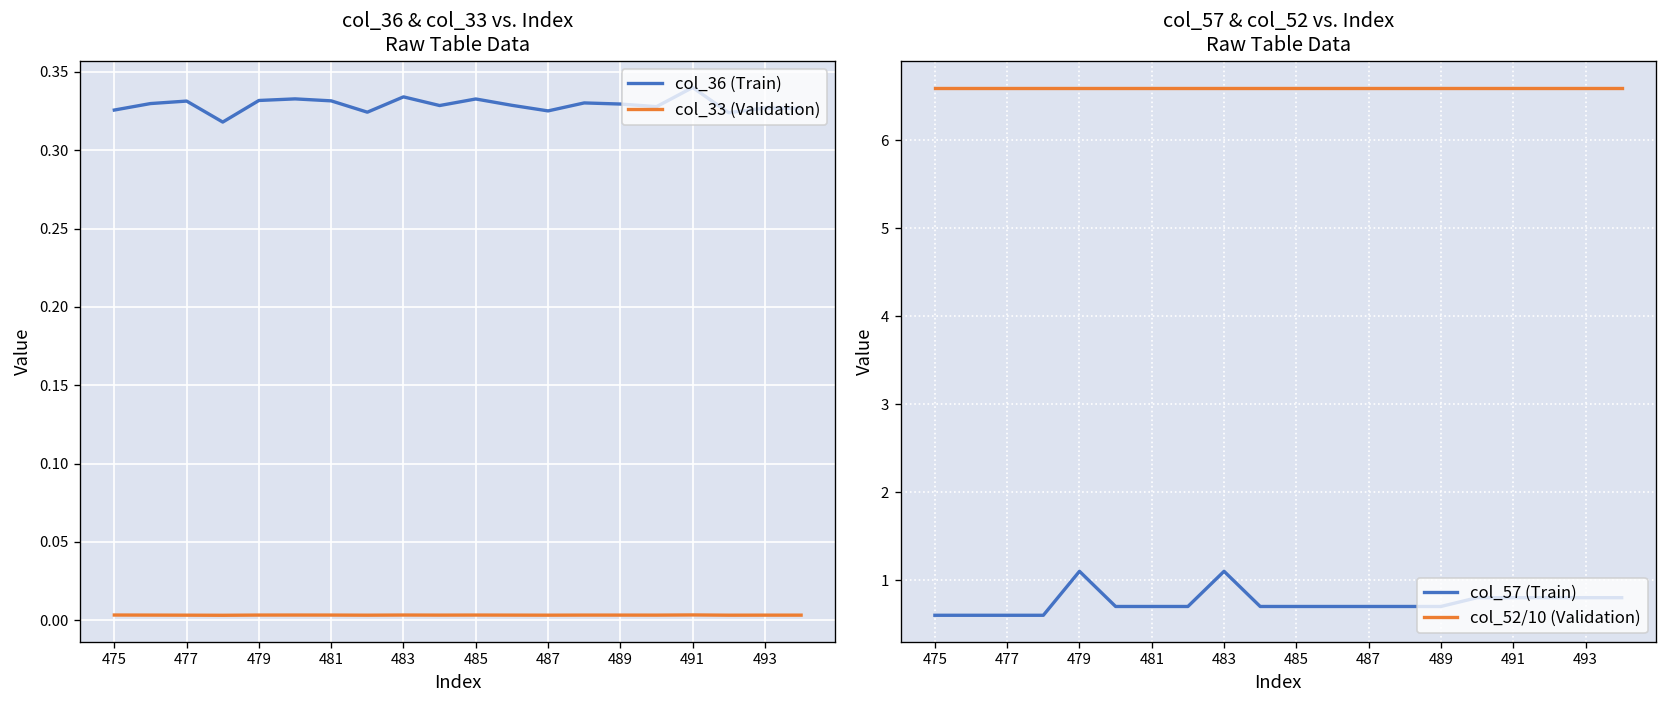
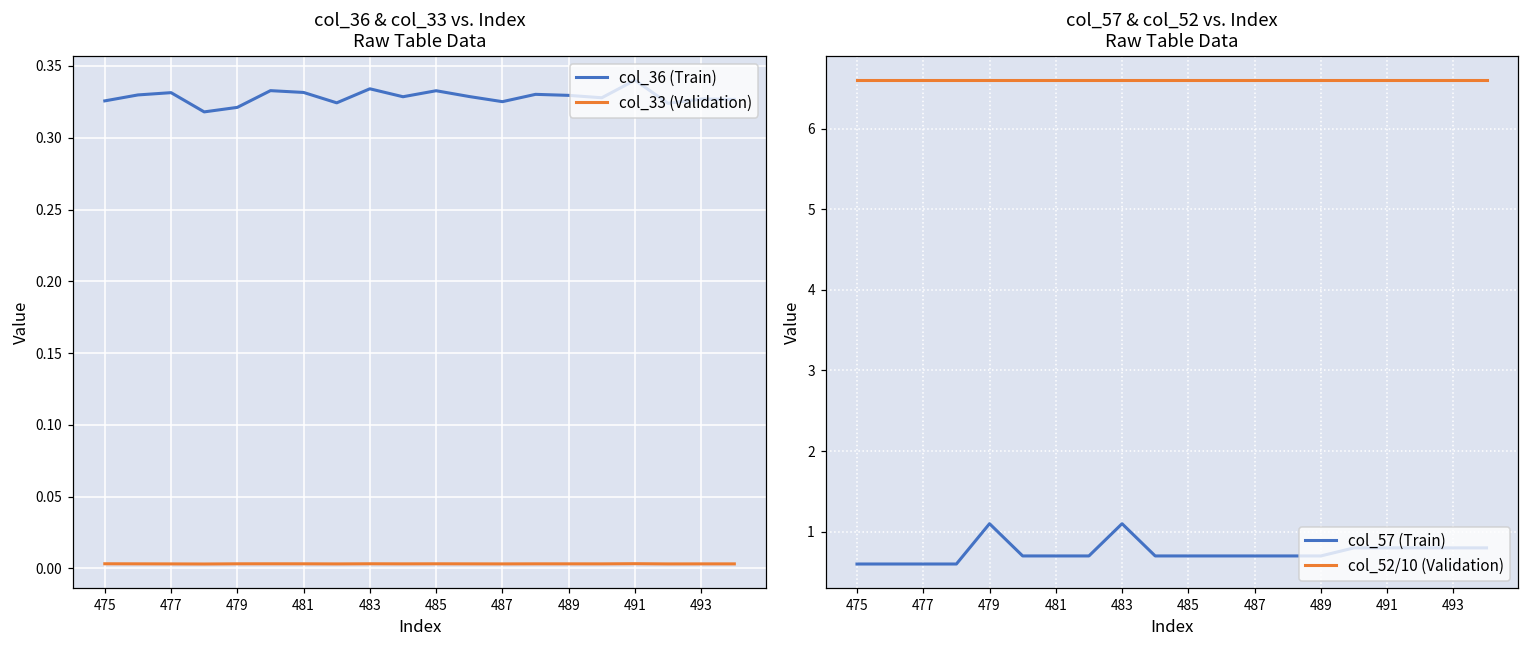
col_36 & col_33 vs. Index Raw Table Data, col_36 (Train), 479: 0.332 -> 0.321
